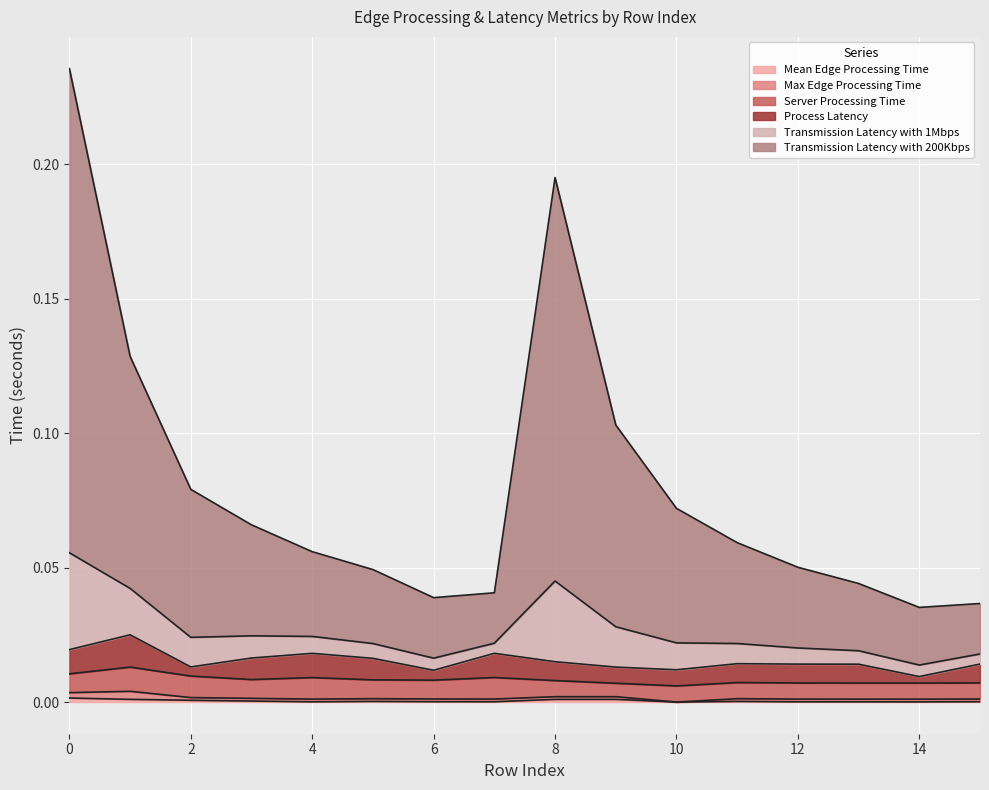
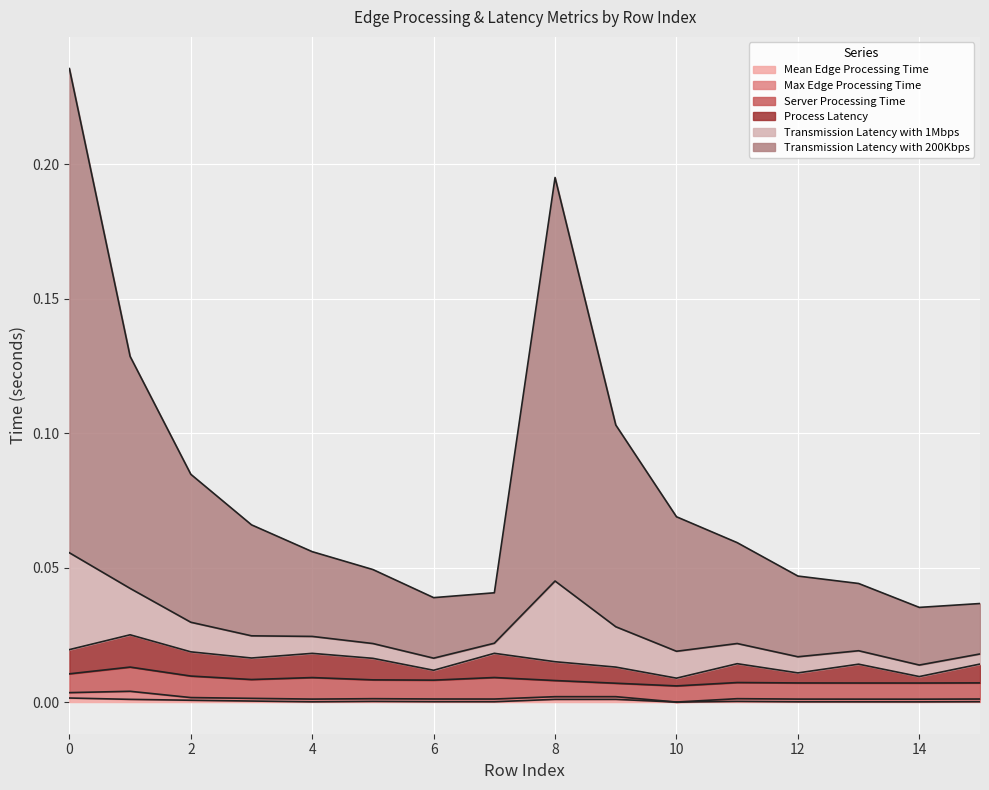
Process Latency, 2: 0.003 -> 0.009
Process Latency, 10: 0.006 -> 0.003
Process Latency, 12: 0.007 -> 0.004
